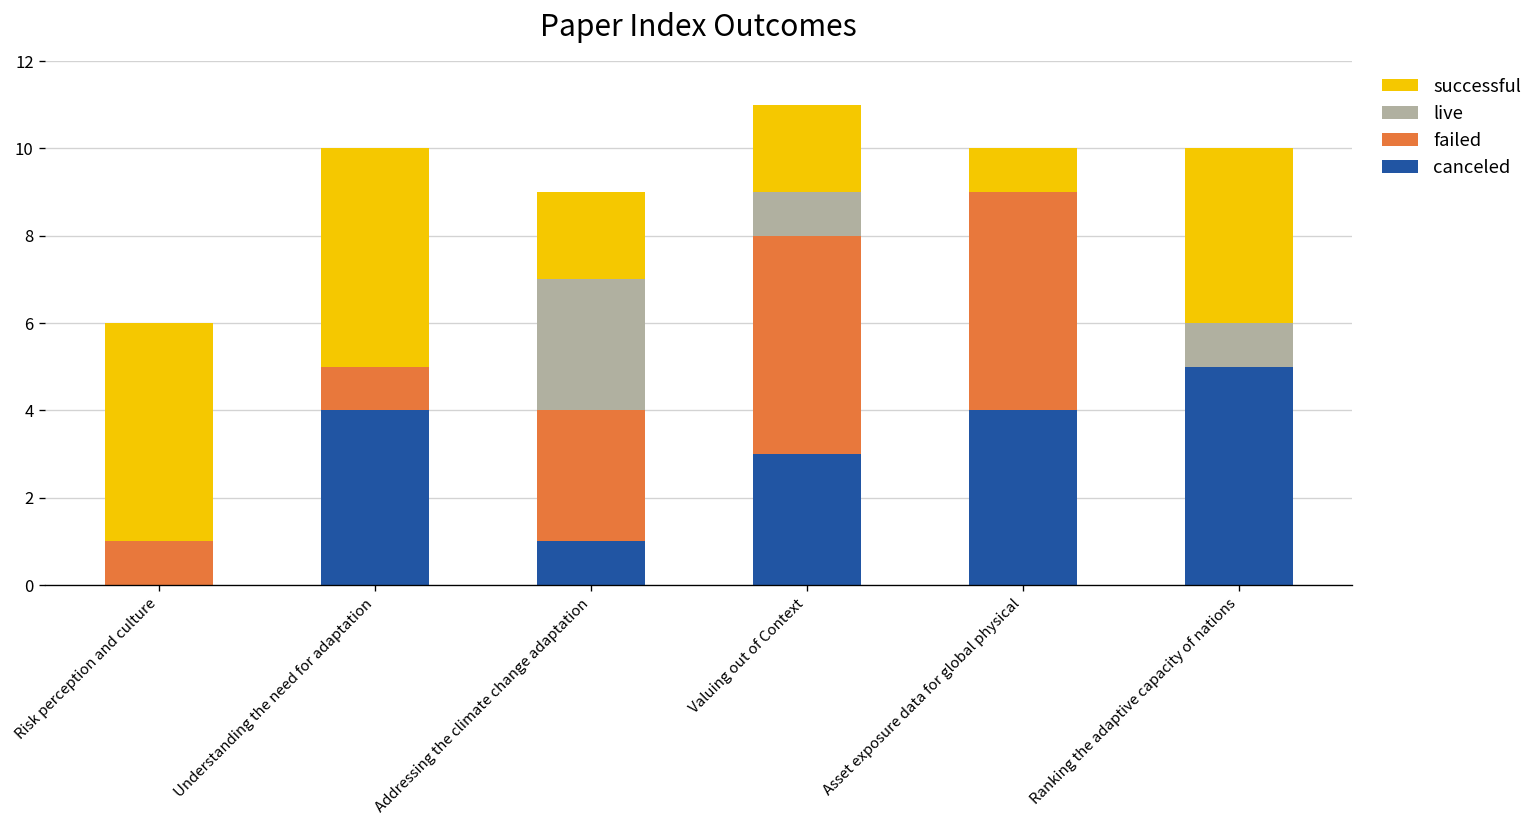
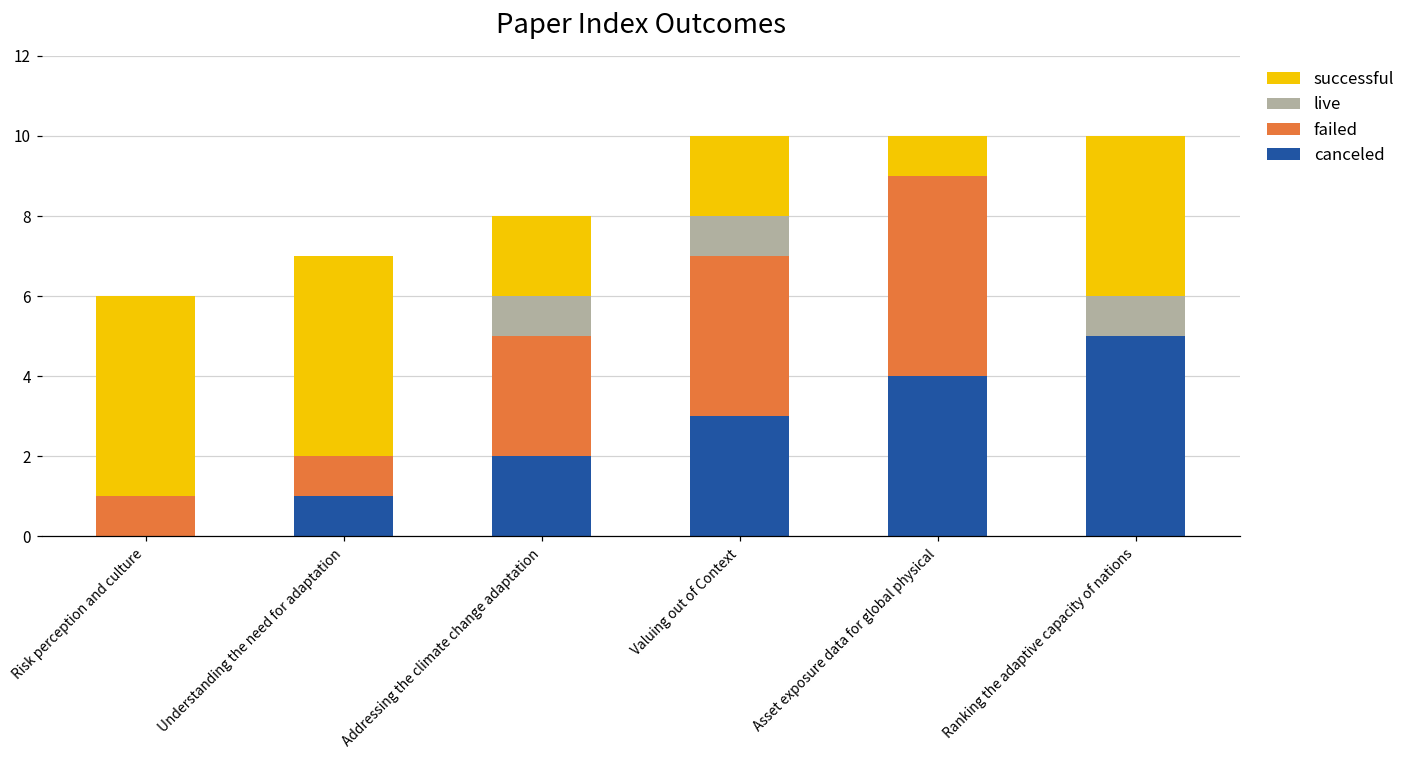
canceled, Understanding the need for adaptation: 4 -> 1
canceled, Addressing the climate change adaptation: 1 -> 2
live, Addressing the climate change adaptation: 3 -> 1
failed, Valuing out of Context: 5 -> 4
